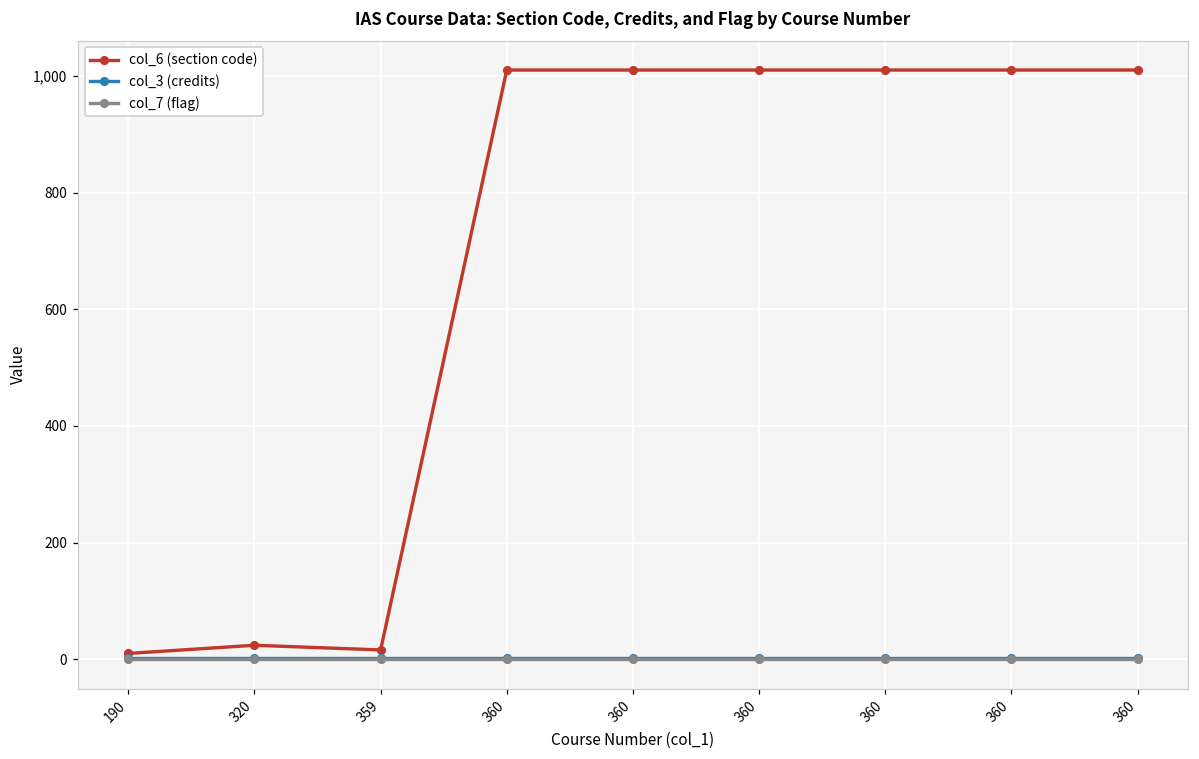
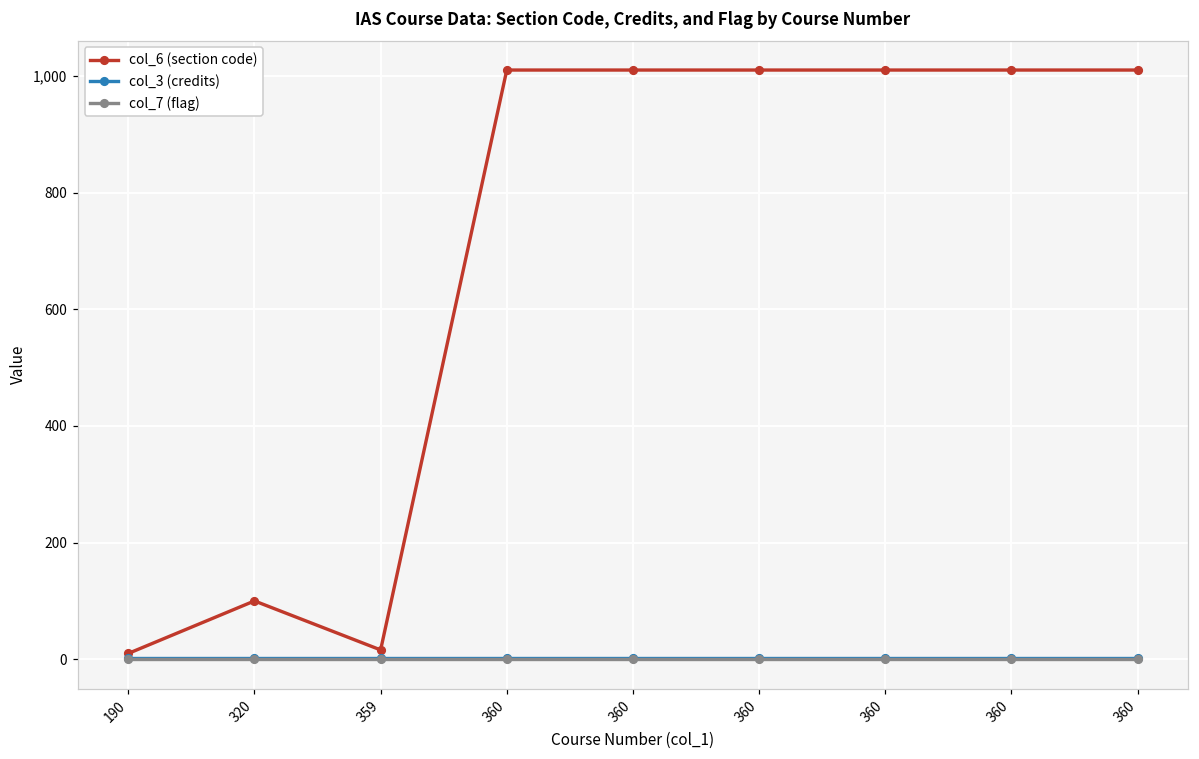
col_6 (section code), 320: 20 -> 100
